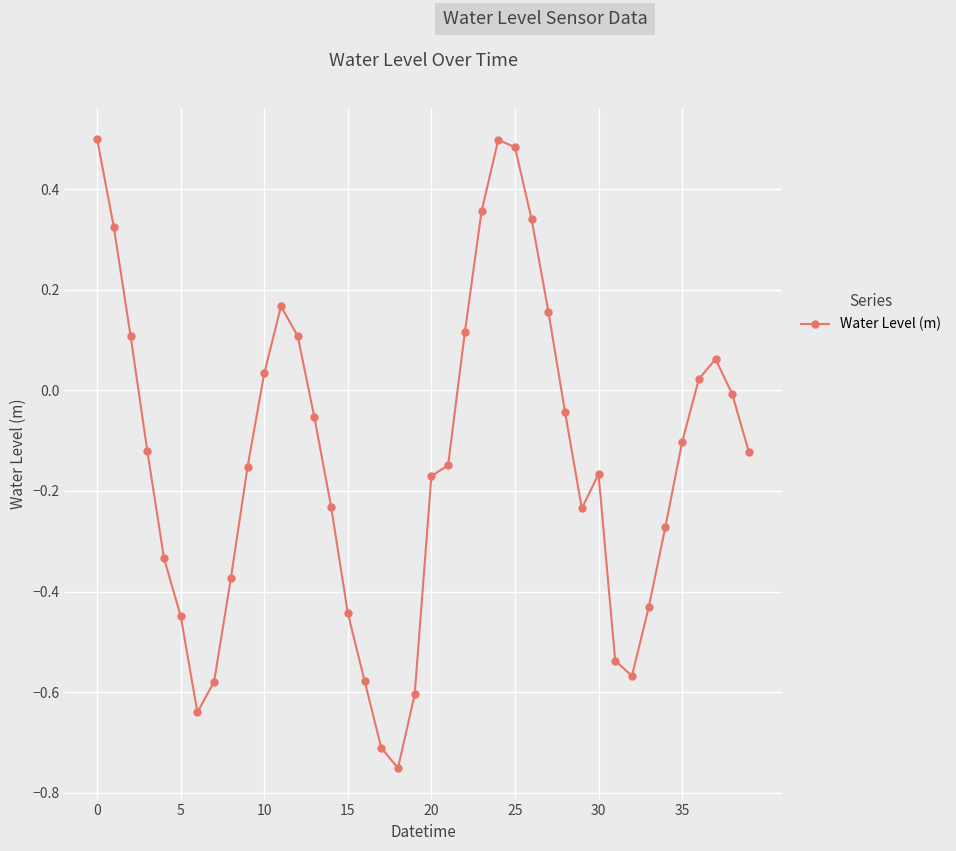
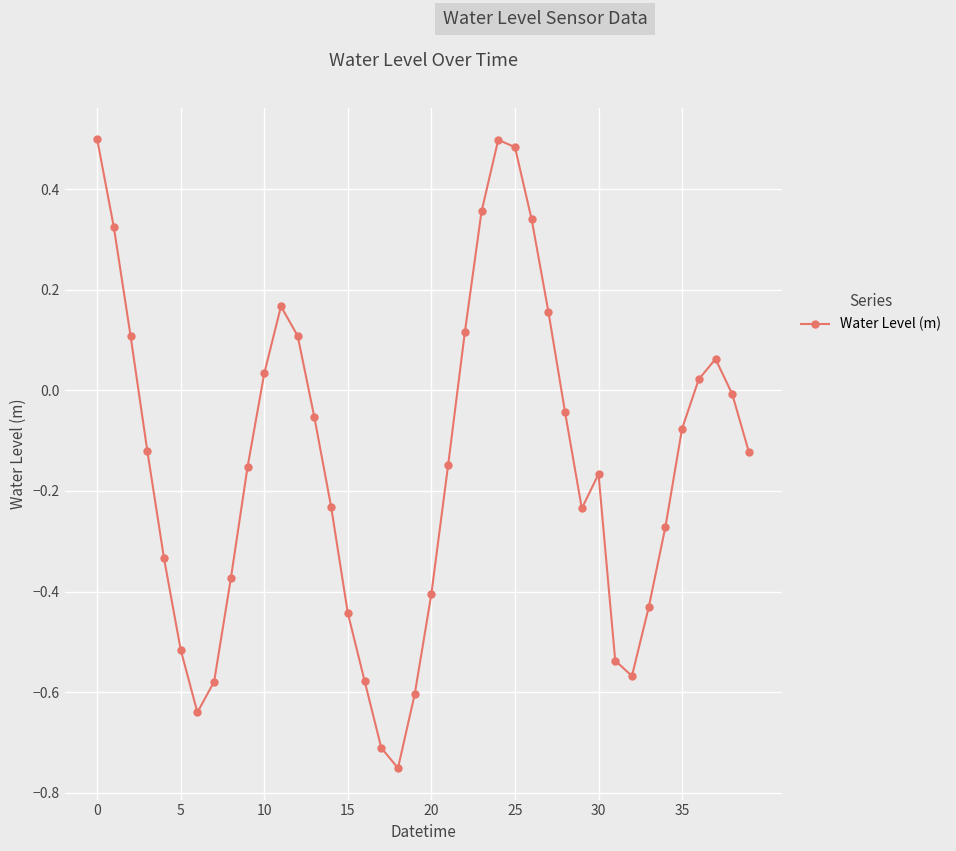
5: -0.45 -> -0.52
20: -0.17 -> -0.40
35: -0.10 -> -0.08
